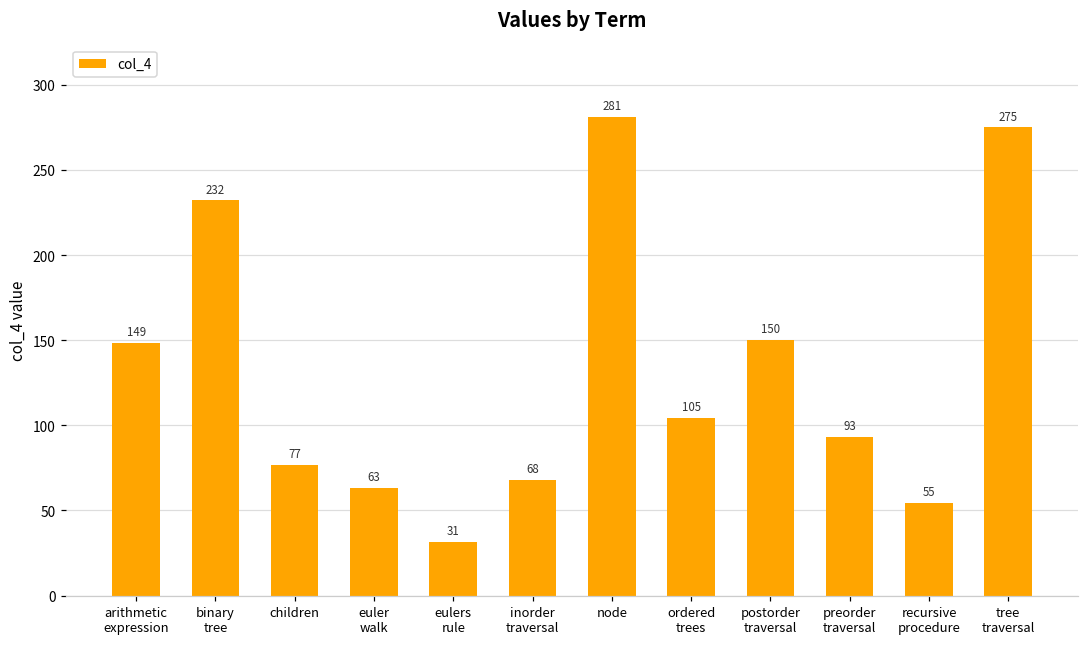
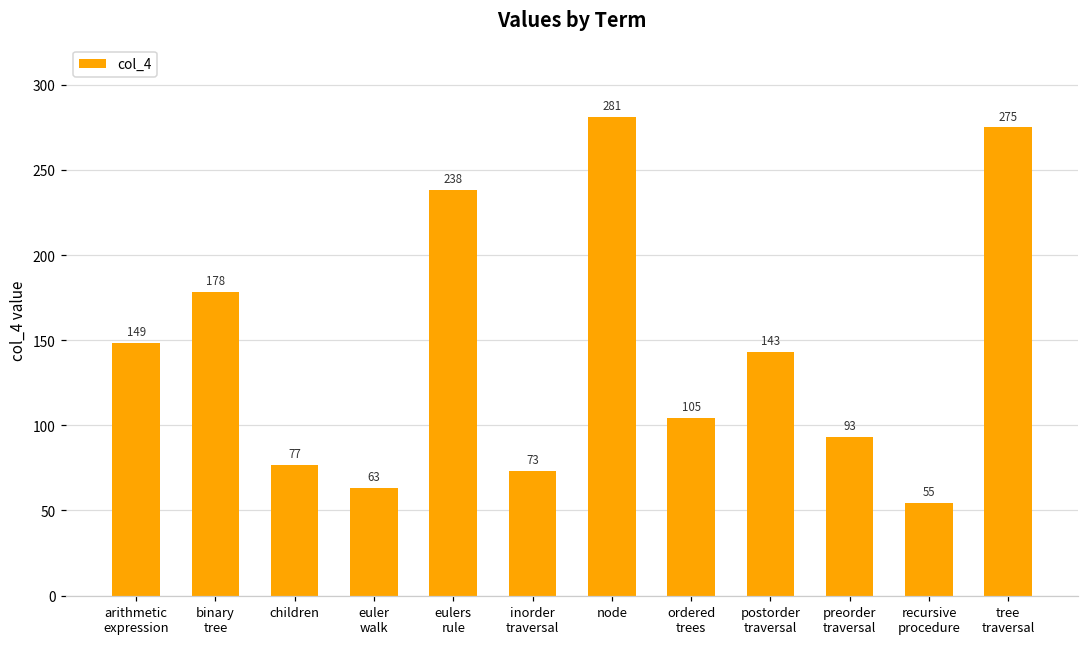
binary tree: 232 -> 178
eulers rule: 31 -> 238
inorder traversal: 68 -> 73
postorder traversal: 150 -> 143
